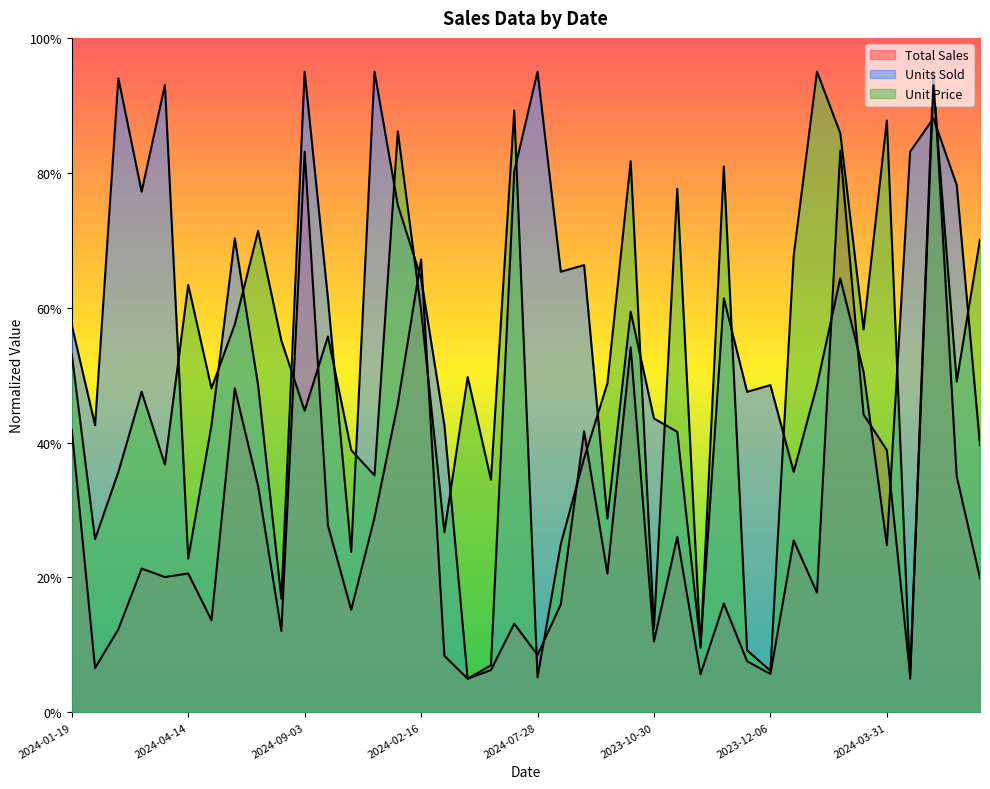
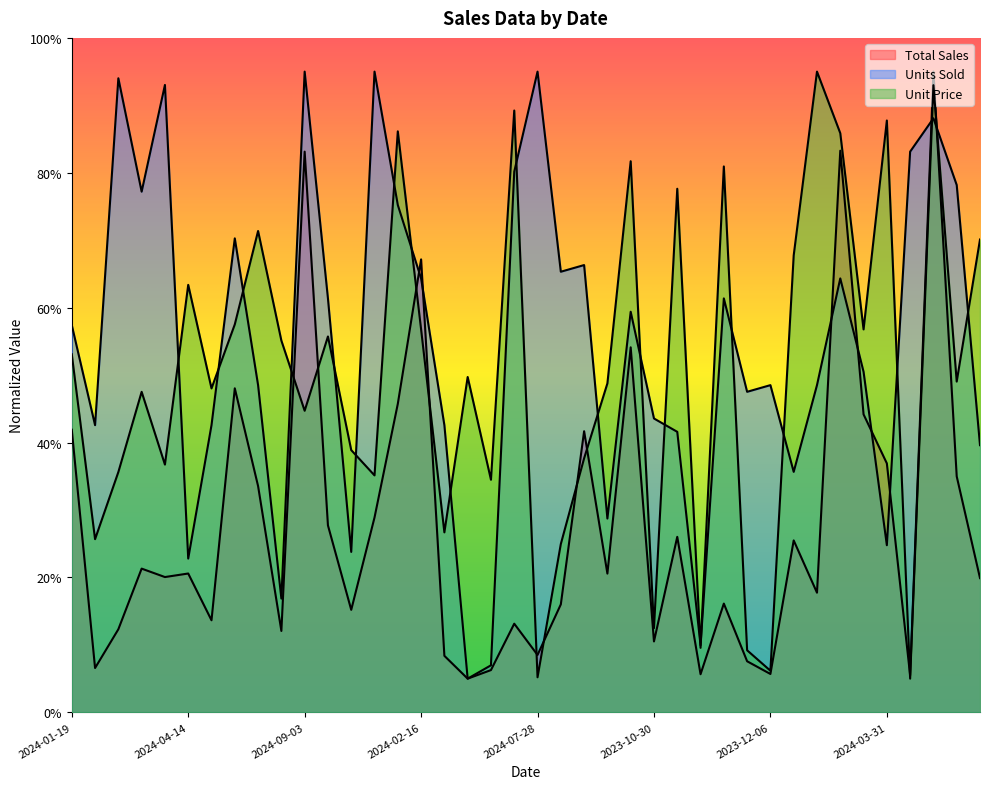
Unit Price, 2024-02-16: 60% -> 57%
Total Sales, 2024-03-31: 39% -> 37%
